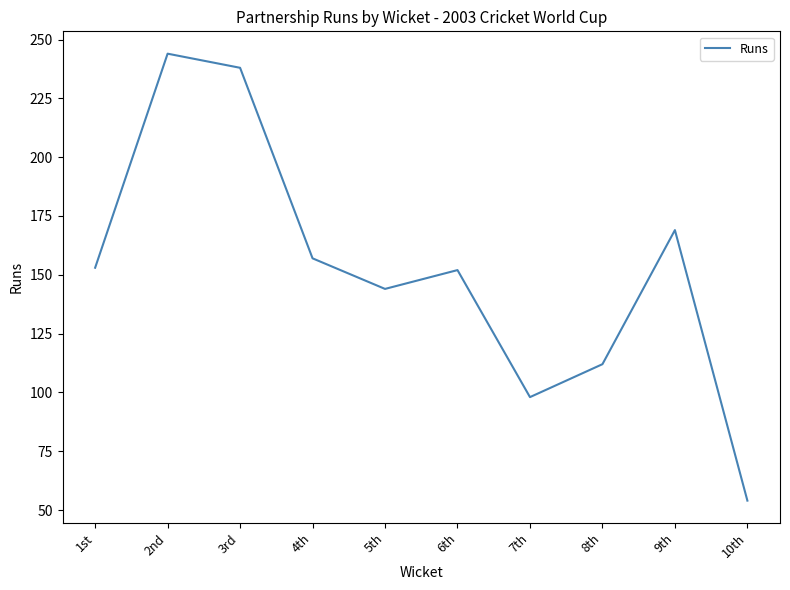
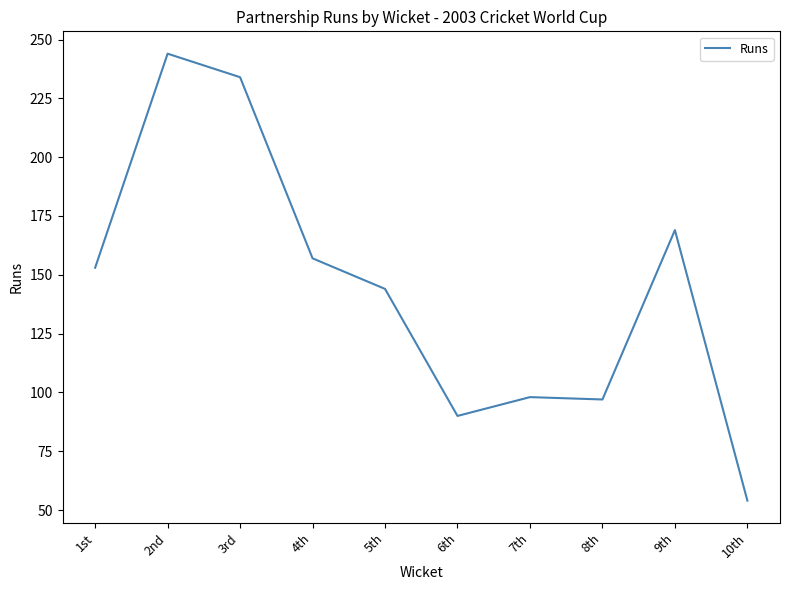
3rd: 238 -> 234
6th: 152 -> 90
8th: 112 -> 97
